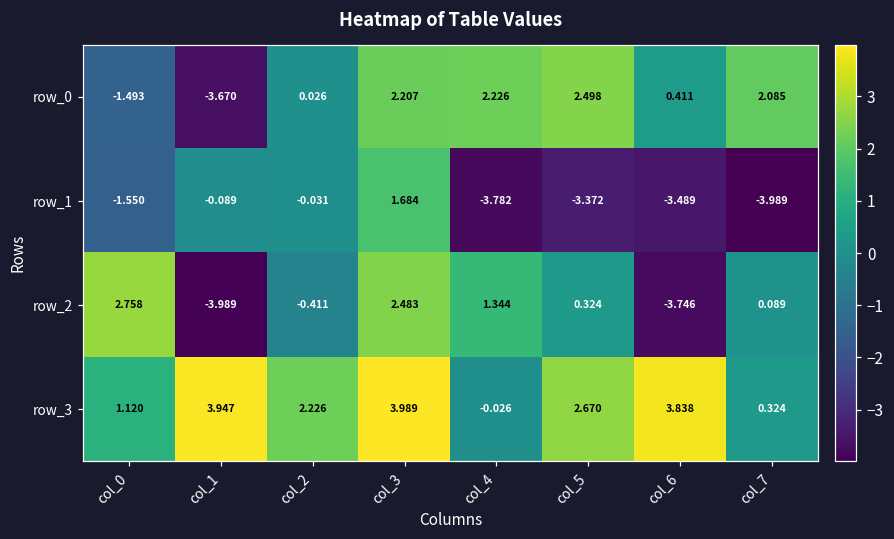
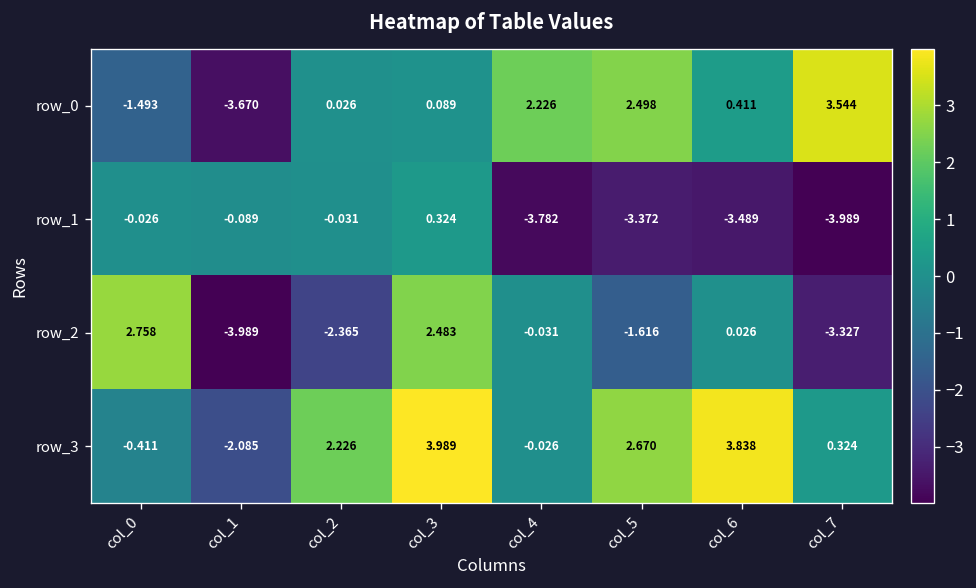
row_0, col_3: 2.207 -> 0.089
row_0, col_7: 2.085 -> 3.544
row_1, col_0: -1.550 -> -0.026
row_1, col_3: 1.684 -> 0.324
row_2, col_2: -0.411 -> -2.365
row_2, col_4: 1.344 -> -0.031
row_2, col_5: 0.324 -> -1.616
row_2, col_6: -3.746 -> 0.026
row_2, col_7: 0.089 -> -3.327
row_3, col_0: 1.120 -> -0.411
row_3, col_1: 3.947 -> -2.085
